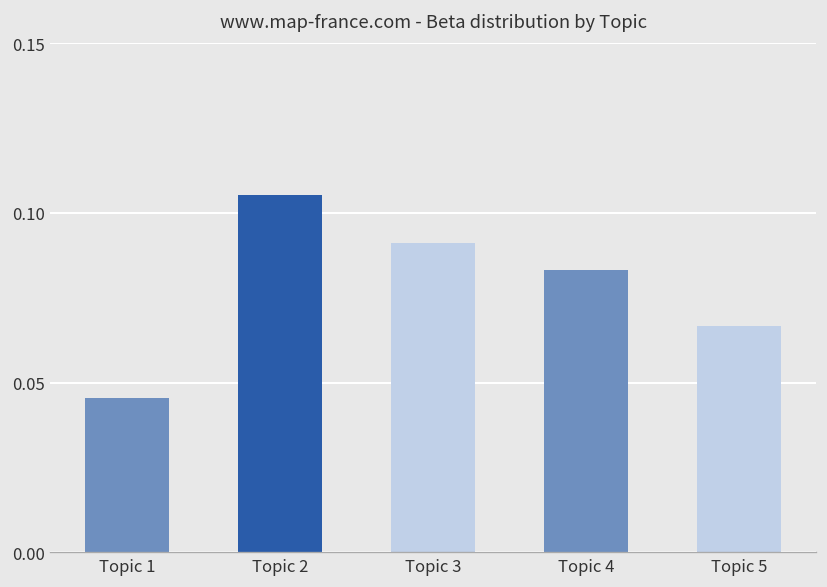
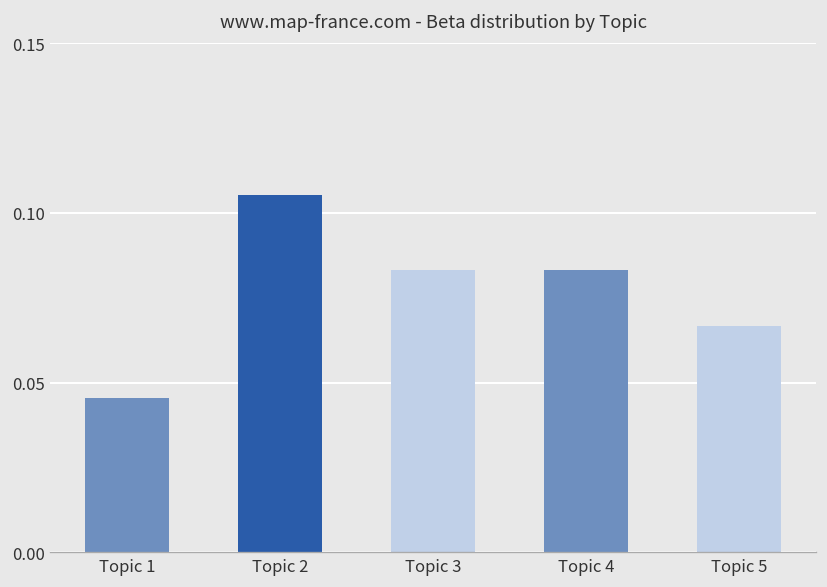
Topic 3: 0.091 -> 0.083
